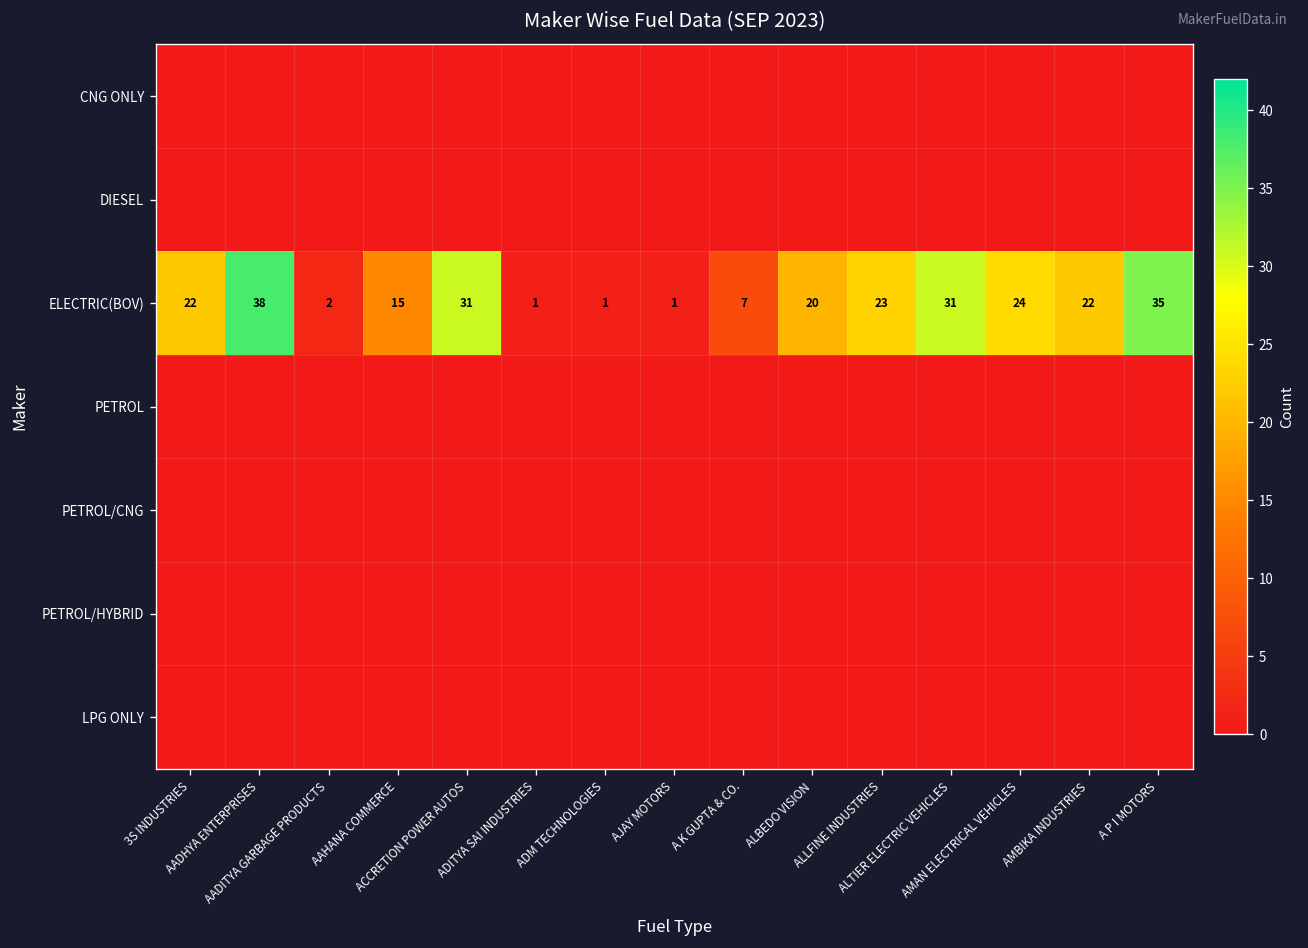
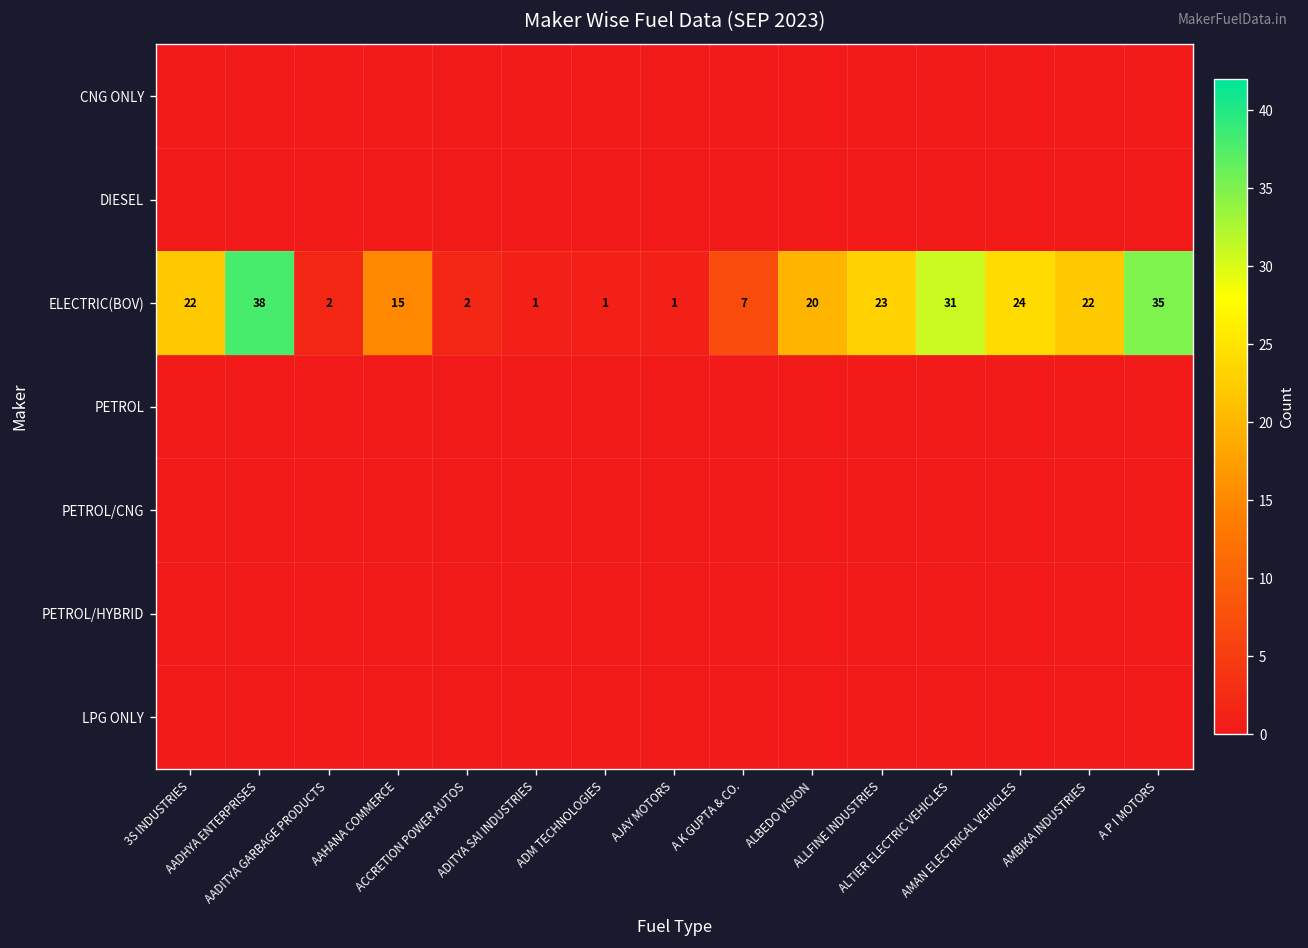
ELECTRIC(BOV), ACCRETION POWER AUTOS: 31 -> 2
